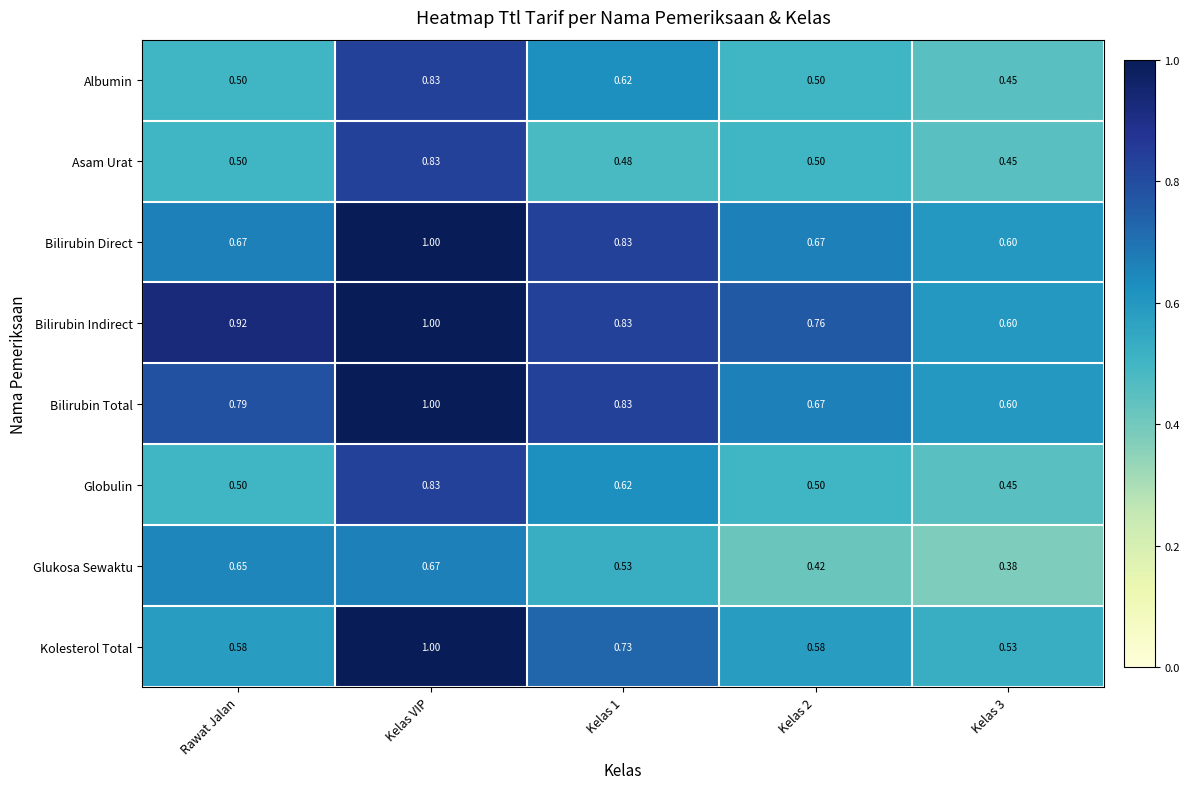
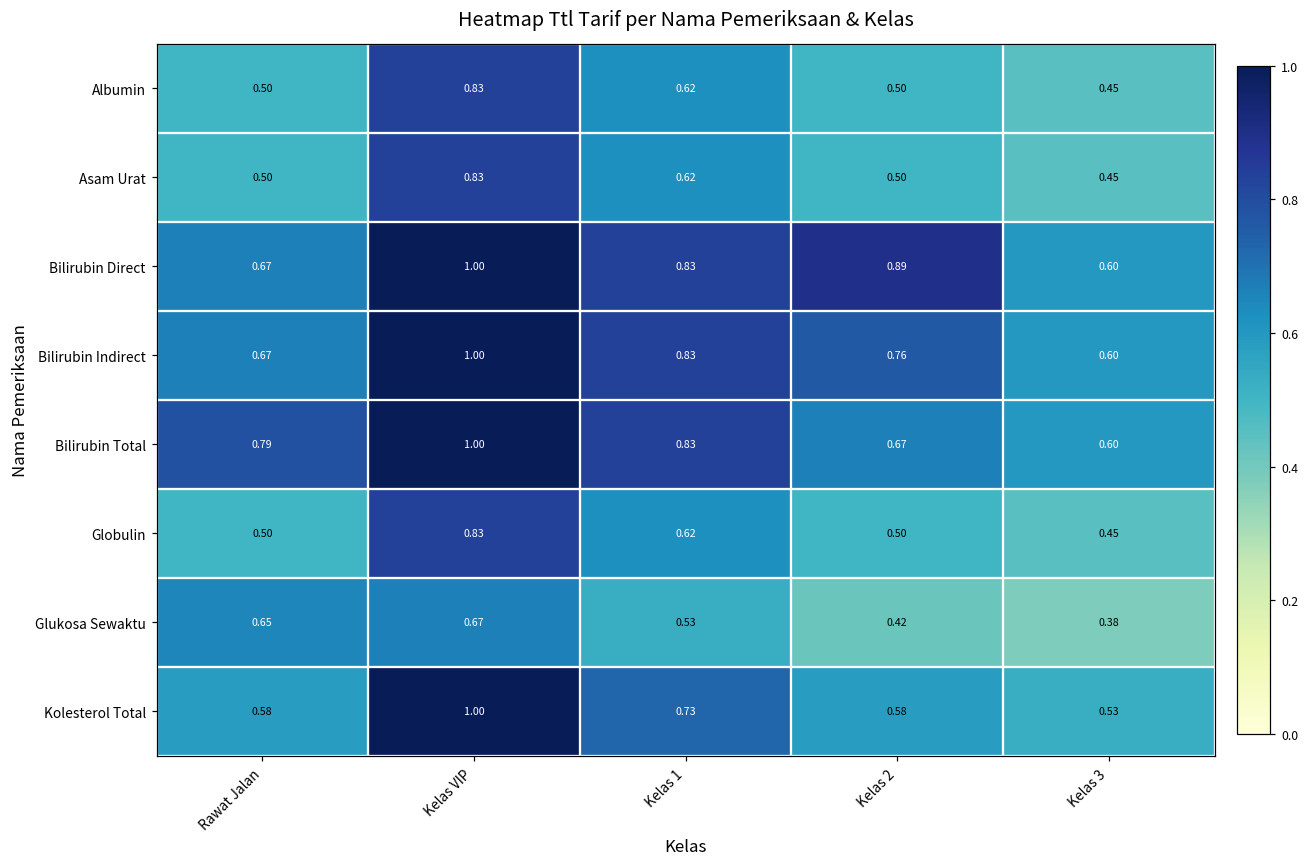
Asam Urat, Kelas 1: 0.48 -> 0.62
Bilirubin Direct, Kelas 2: 0.67 -> 0.89
Bilirubin Indirect, Rawat Jalan: 0.92 -> 0.67
